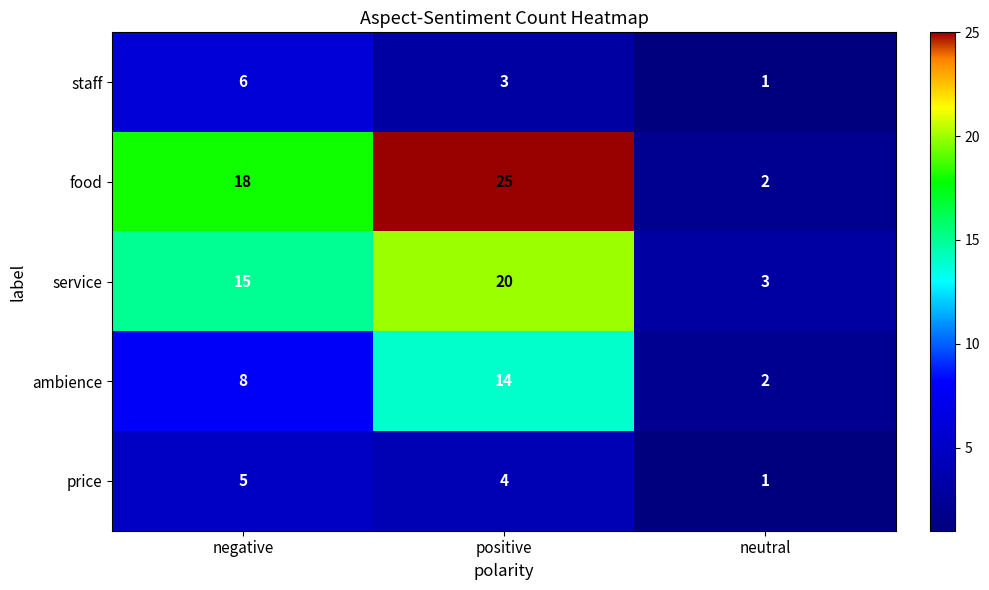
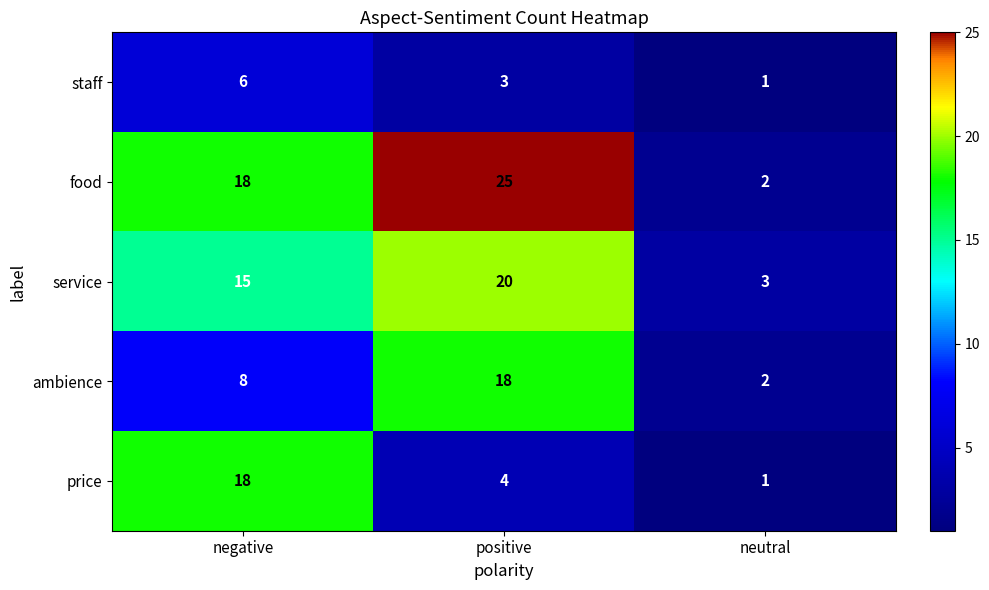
ambience, positive: 14 -> 18
price, negative: 5 -> 18
